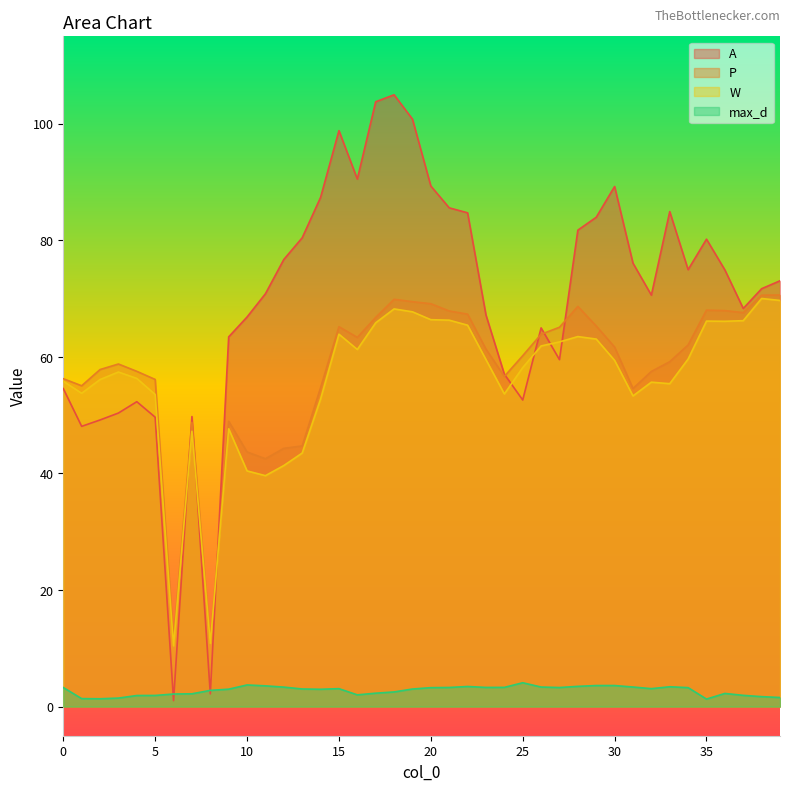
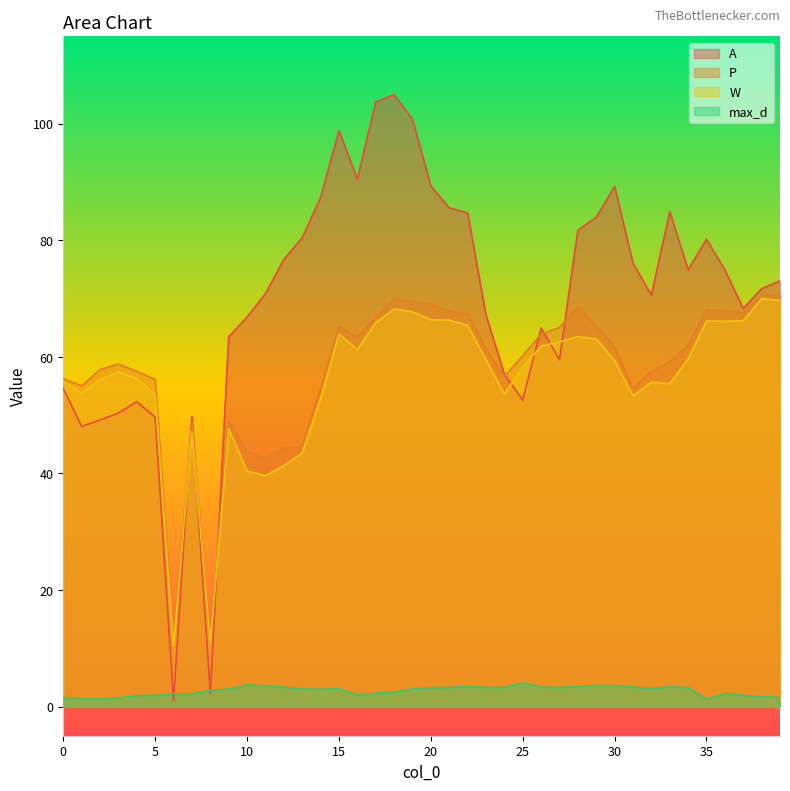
max_d, 0: 3 -> 2
